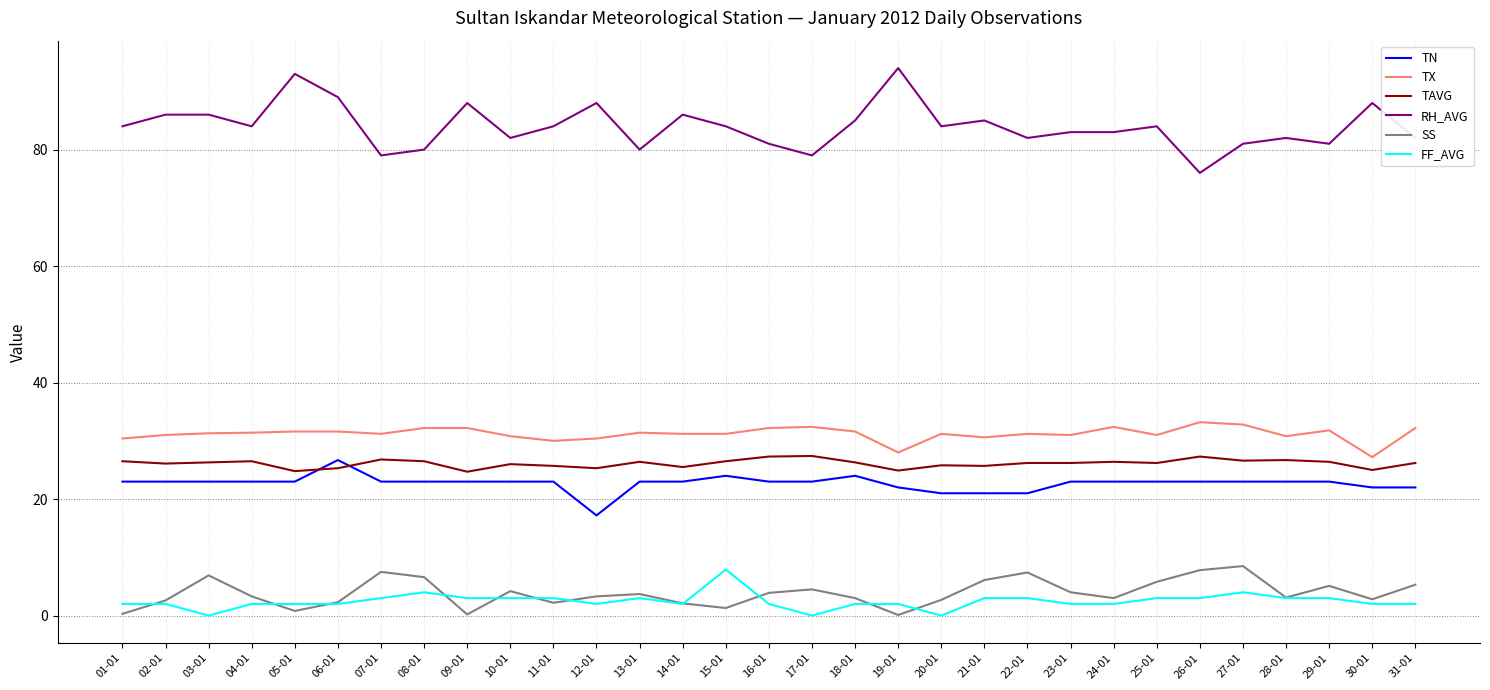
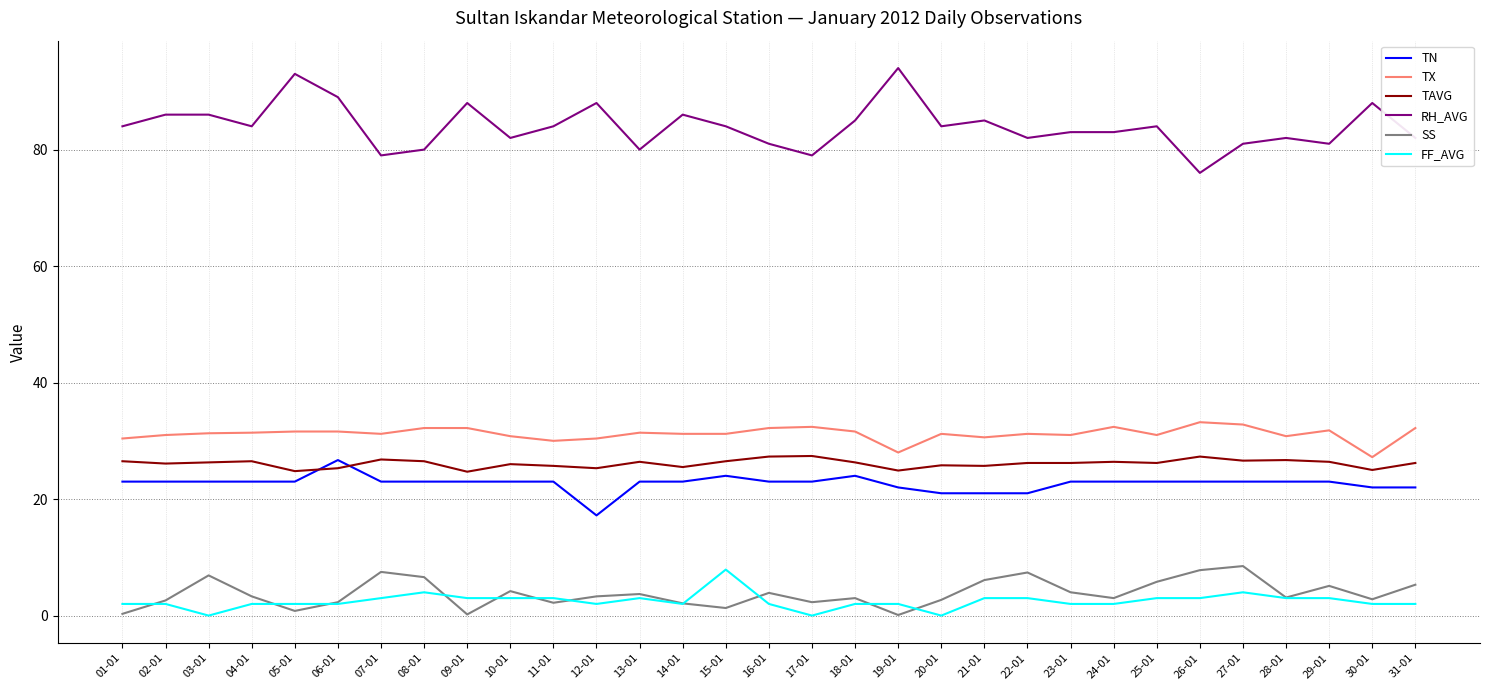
SS, 17-01: 5 -> 2
